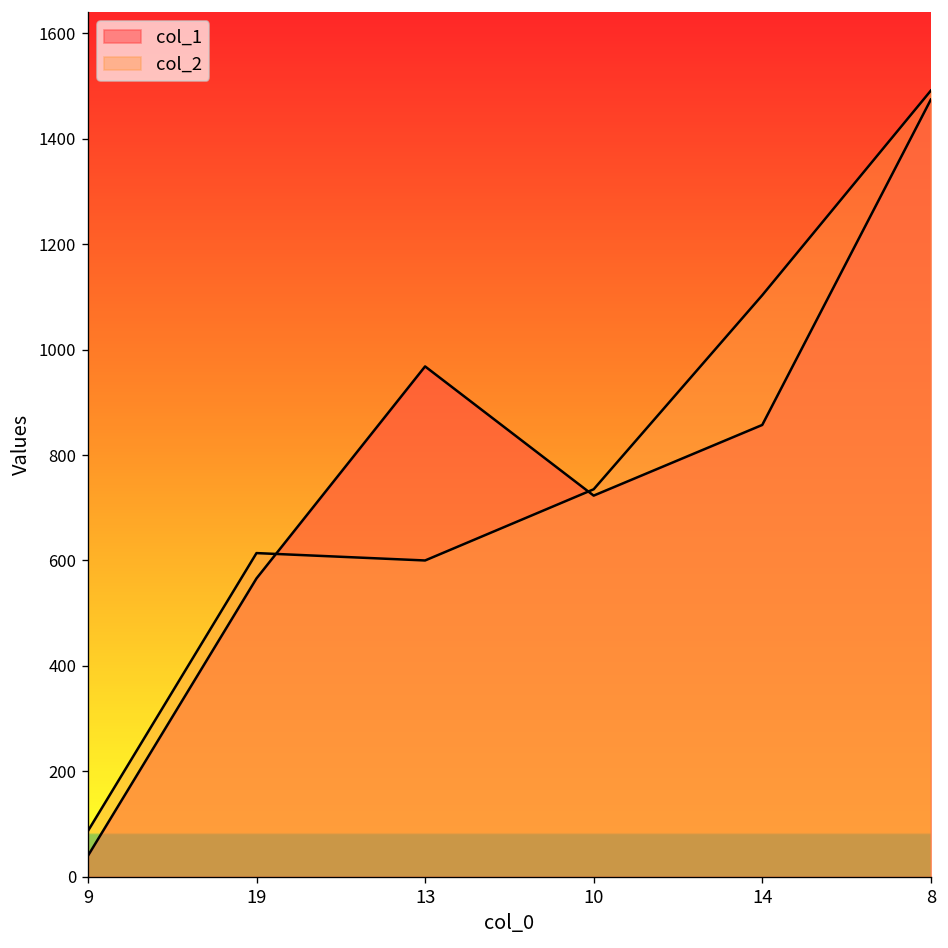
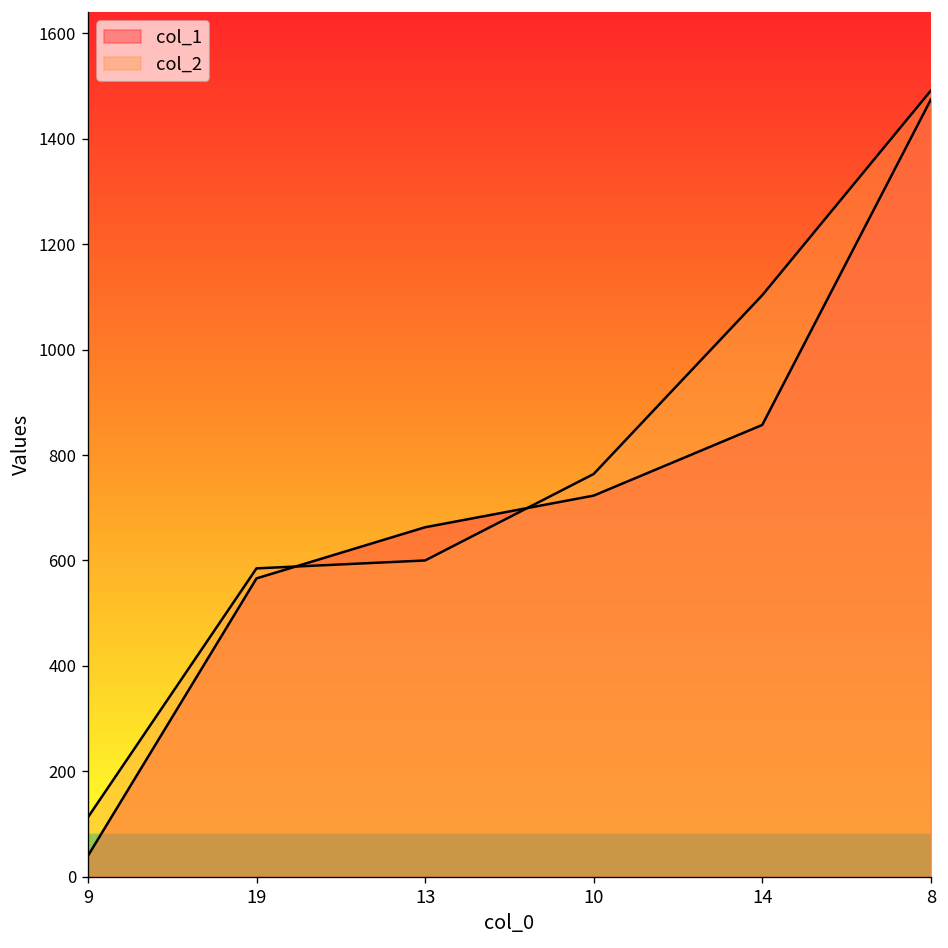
col_2, 9: 90 -> 110
col_2, 19: 610 -> 590
col_1, 13: 970 -> 660
col_2, 10: 740 -> 760
